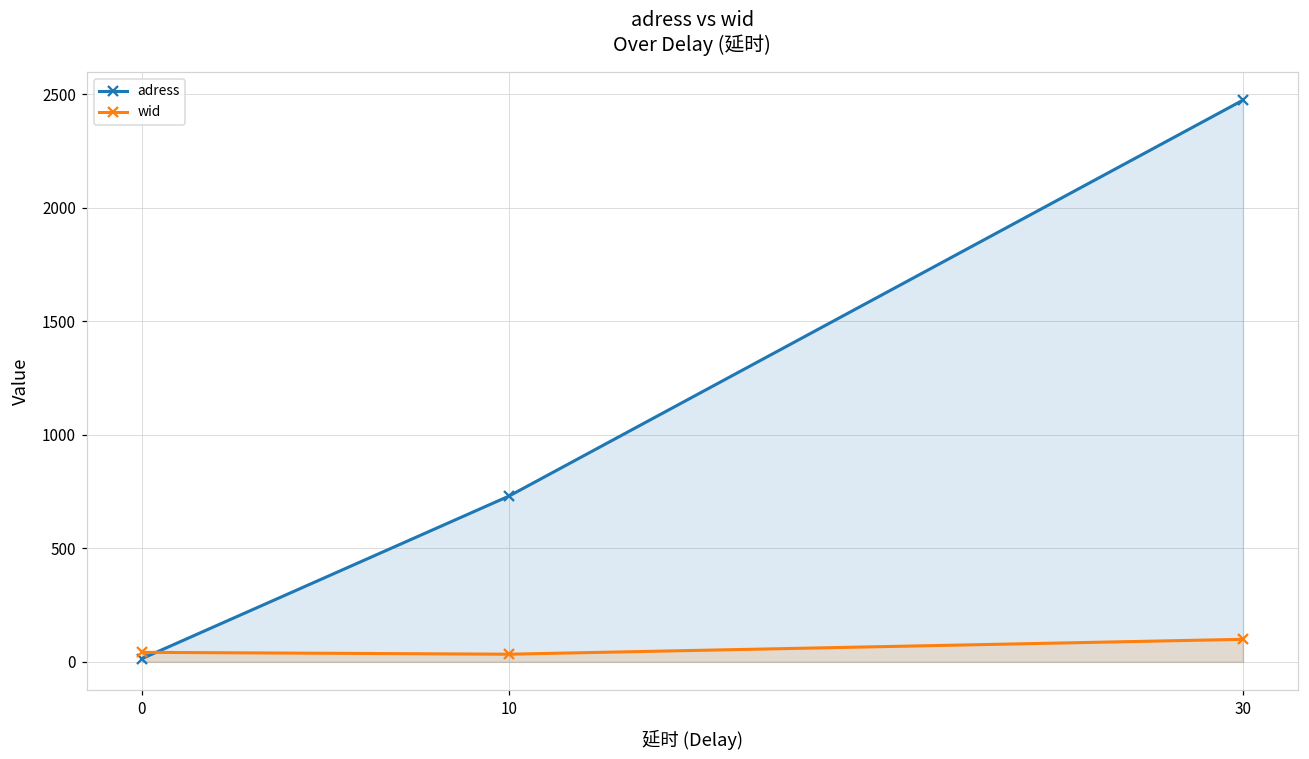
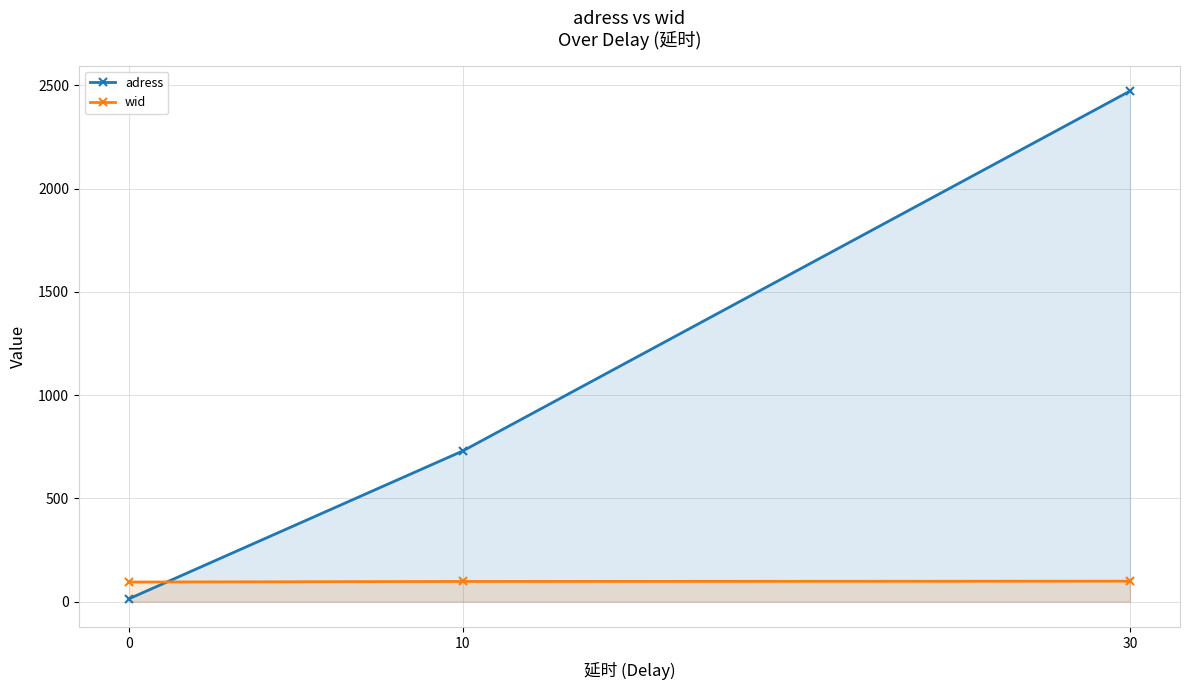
wid, 0: 40 -> 90
wid, 10: 30 -> 100
